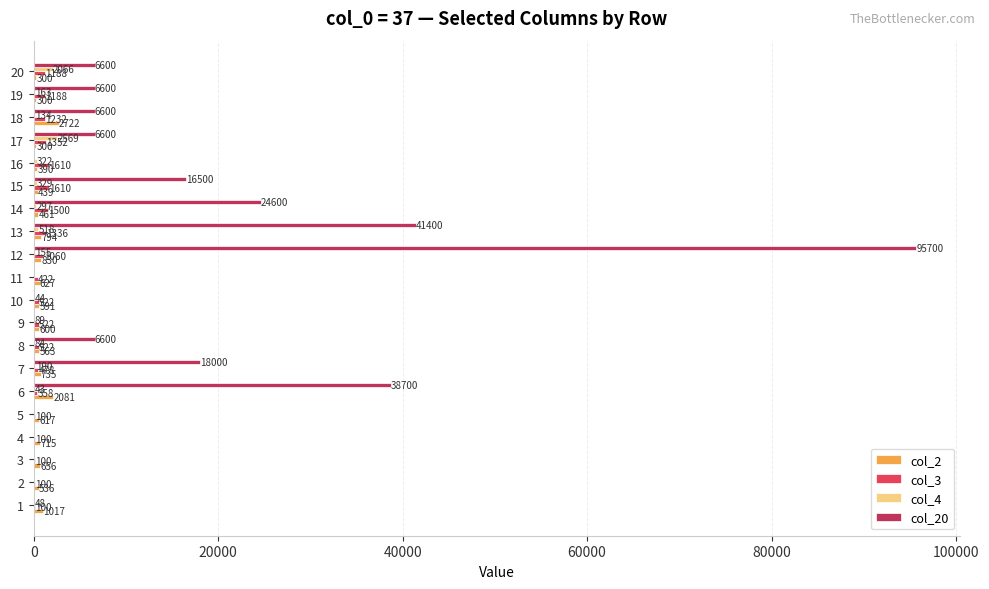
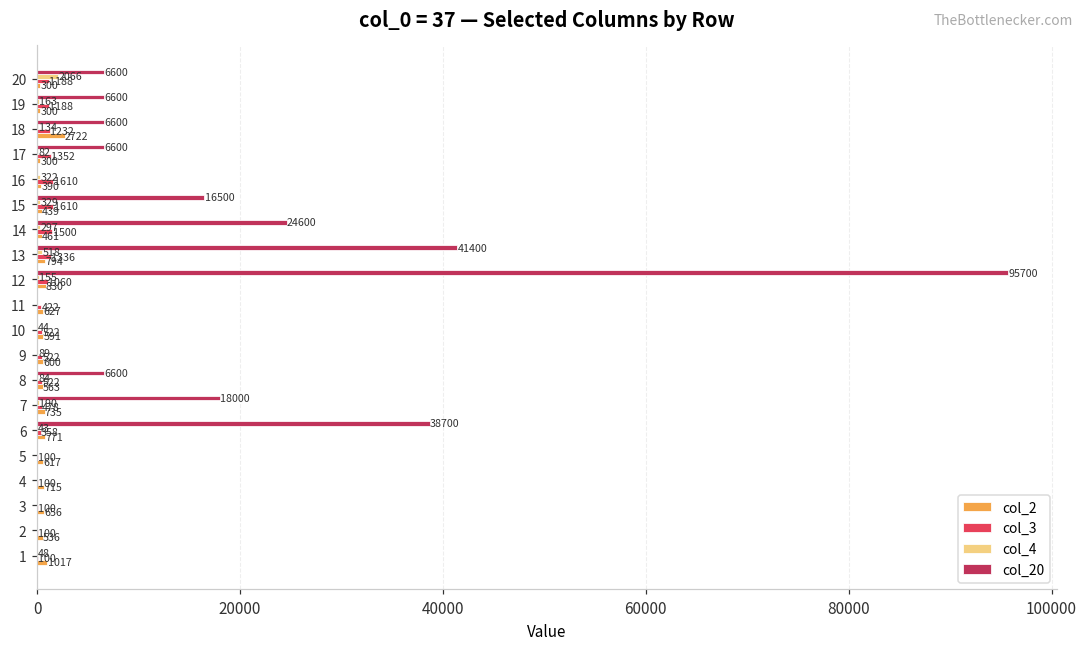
col_4, 17: 2569 -> 82
col_2, 6: 2081 -> 771
